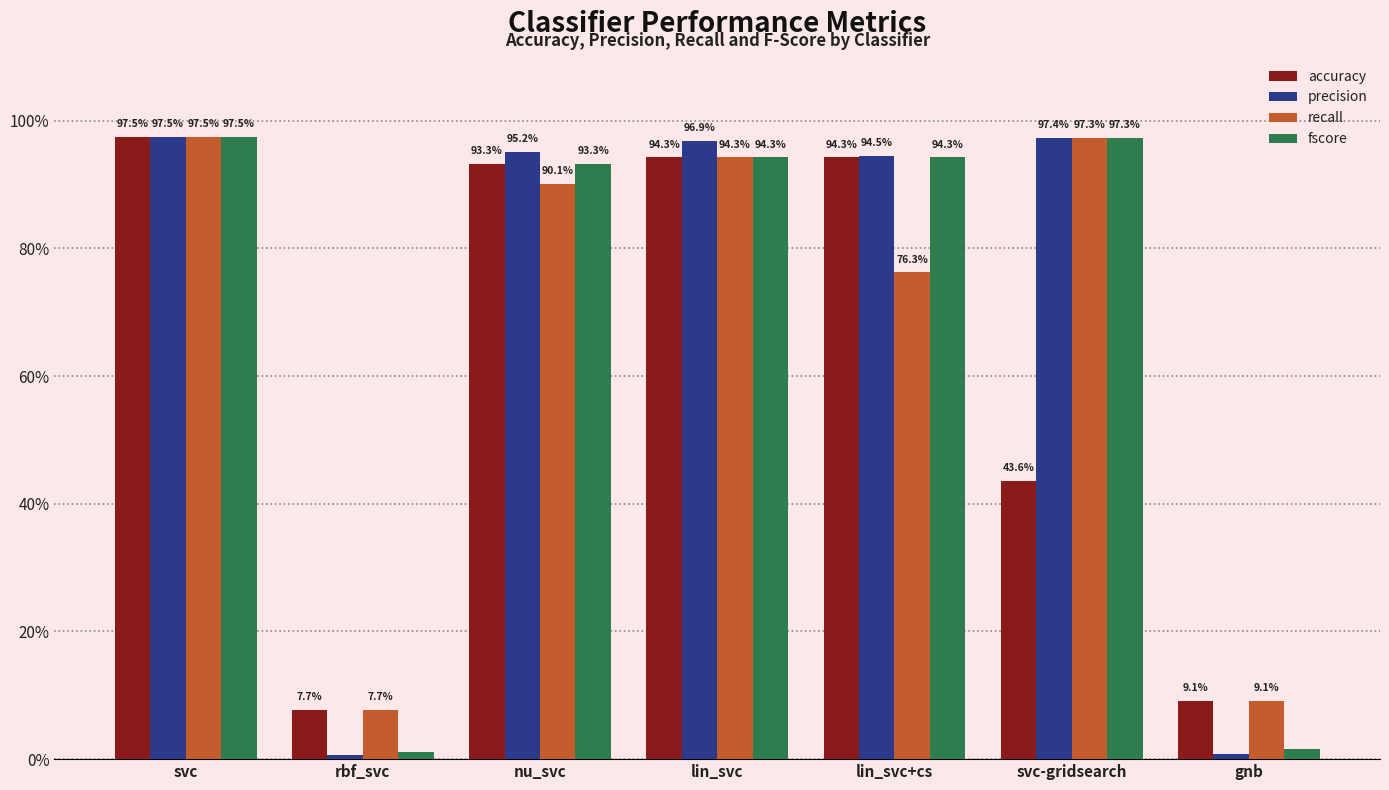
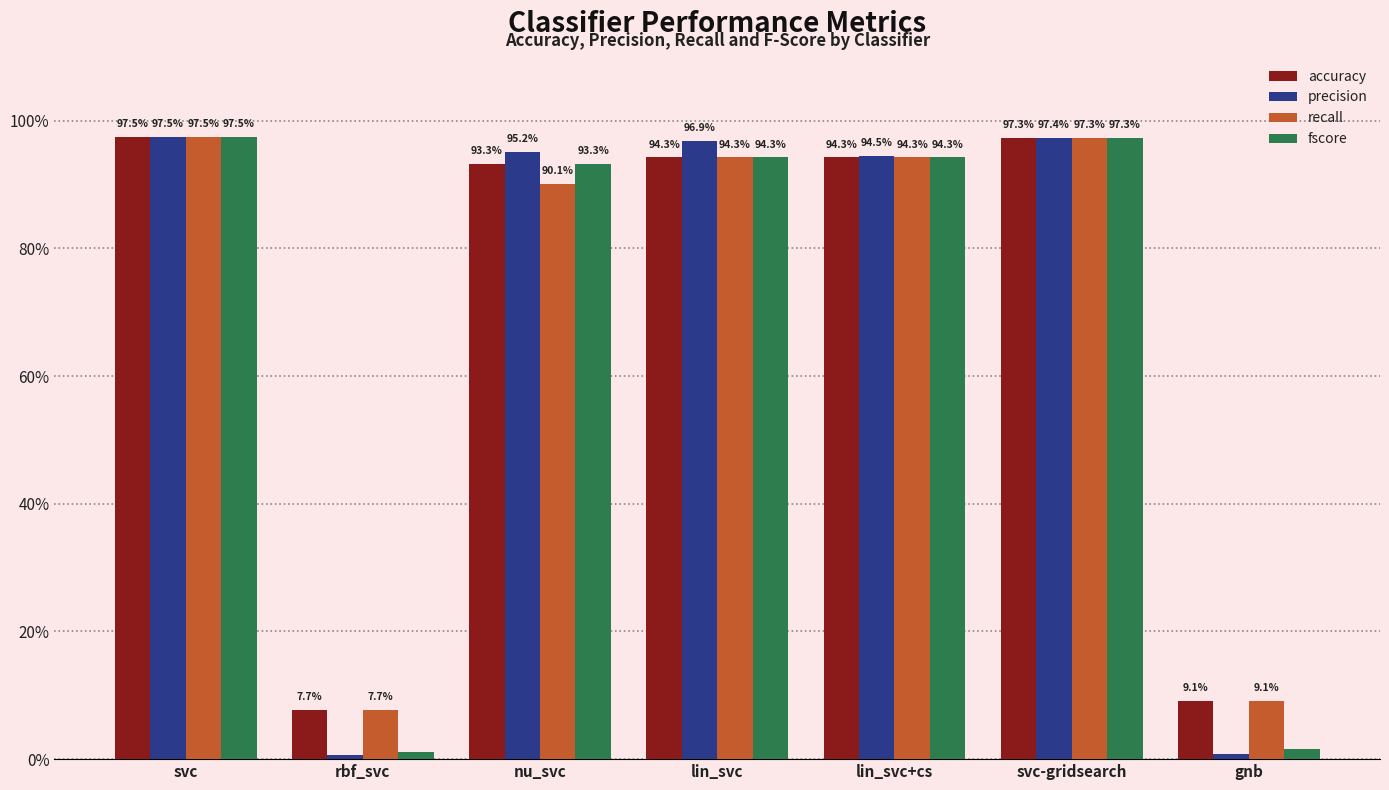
recall, lin_svc+cs: 76.3% -> 94.3%
accuracy, svc-gridsearch: 43.6% -> 97.3%
